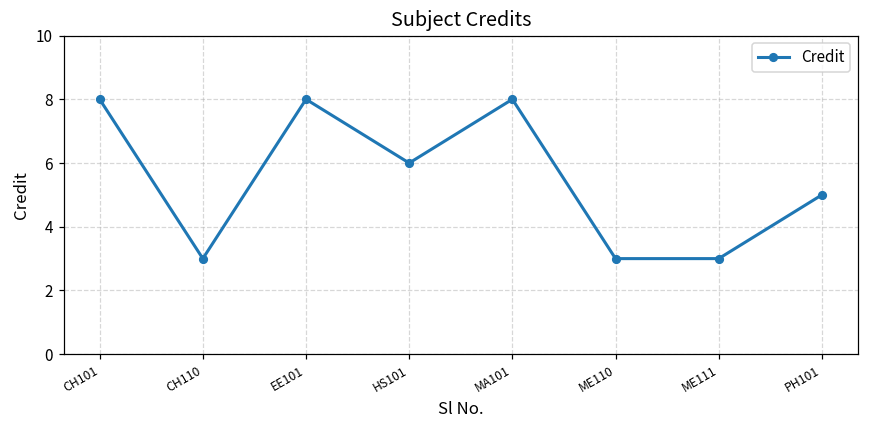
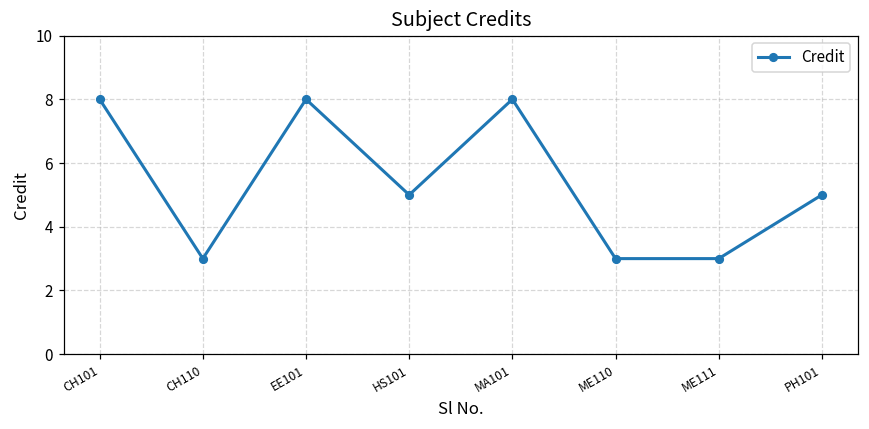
HS101: 6 -> 5
